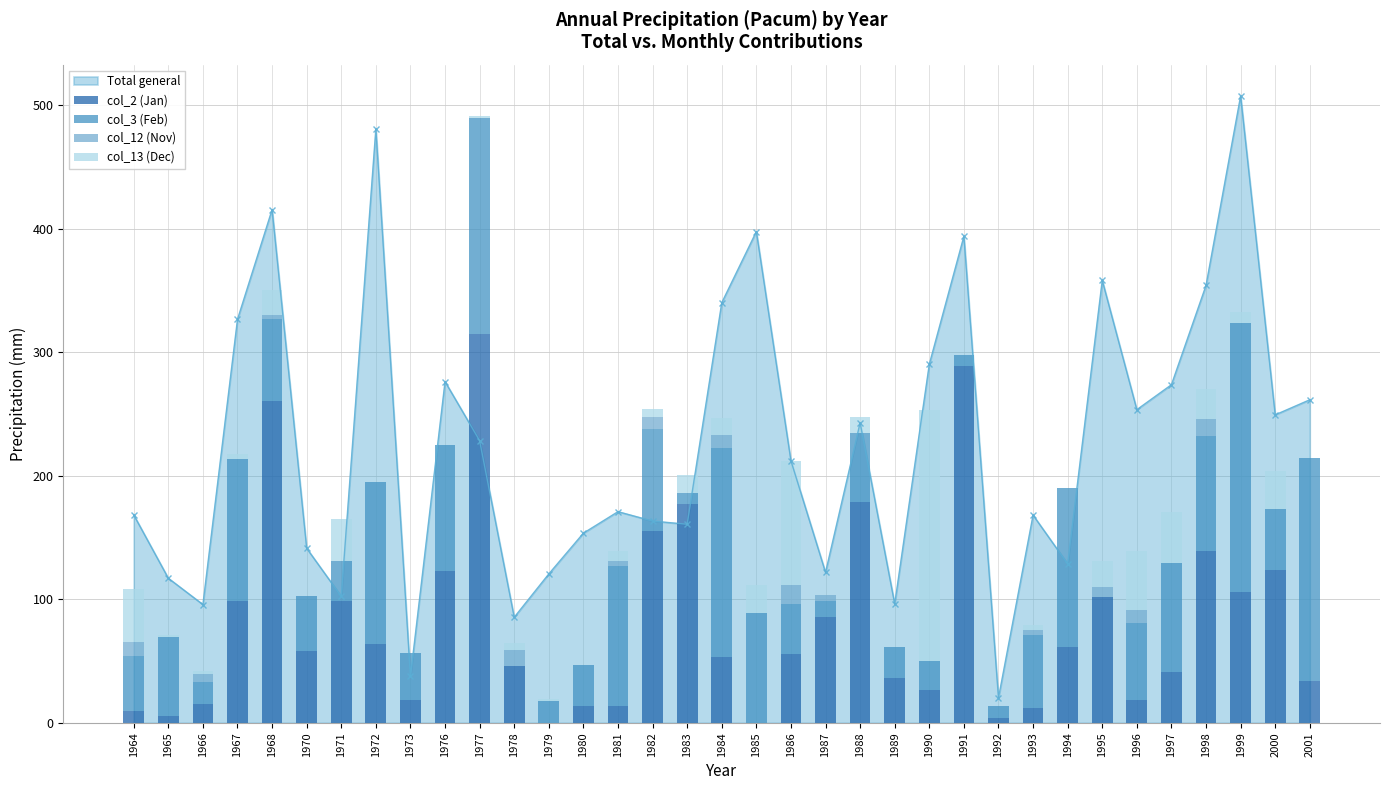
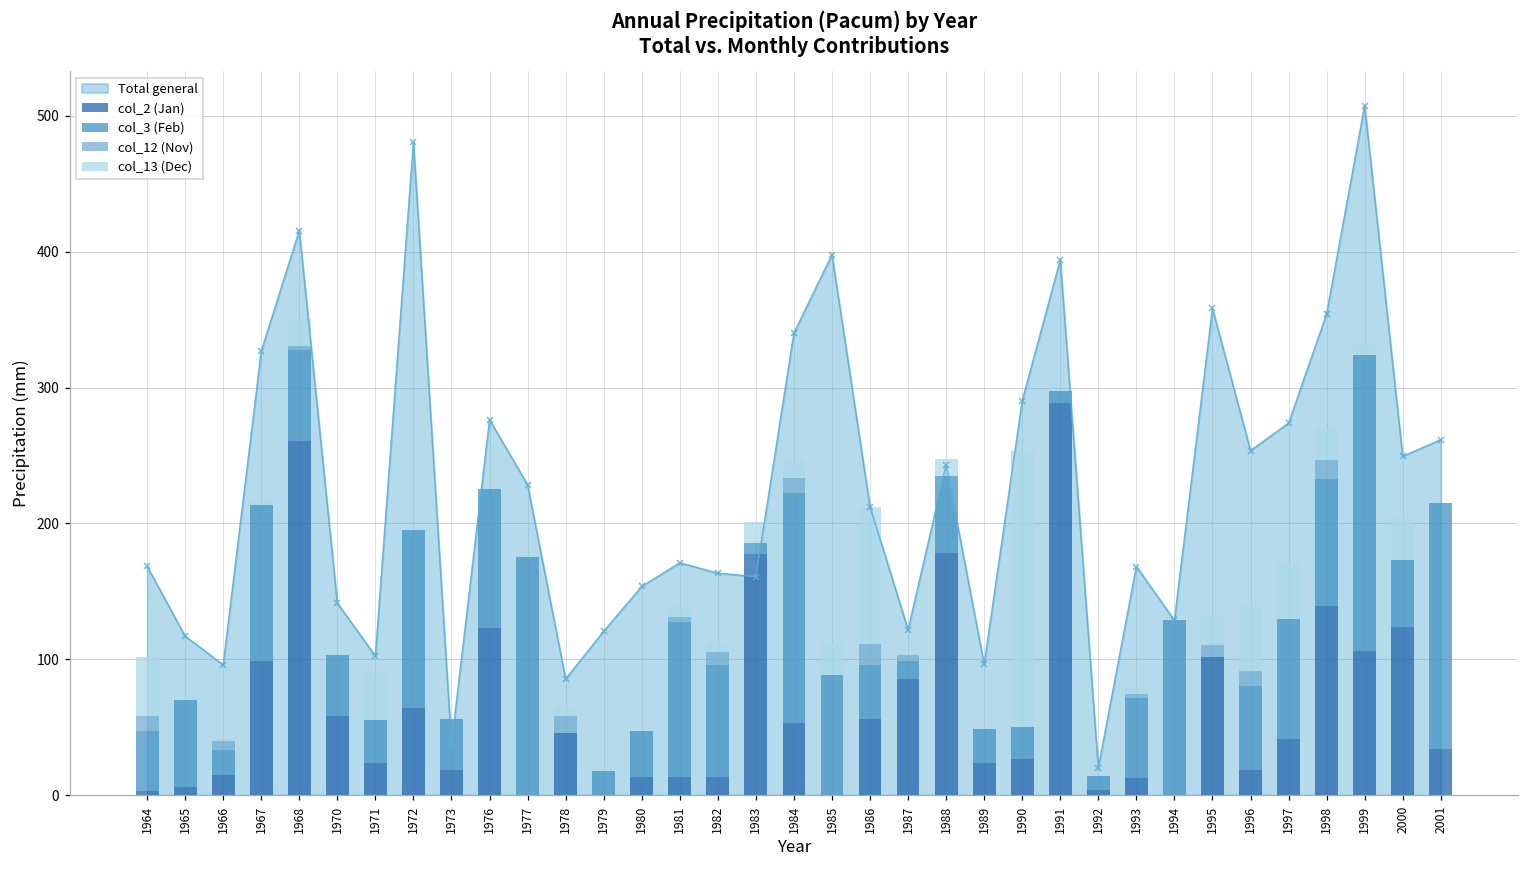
col_2 (Jan), 1964: 9 -> 3
col_2 (Jan), 1971: 99 -> 23
col_2 (Jan), 1977: 315 -> 0
col_2 (Jan), 1982: 156 -> 13
col_2 (Jan), 1989: 37 -> 24
col_2 (Jan), 1994: 61 -> 0
